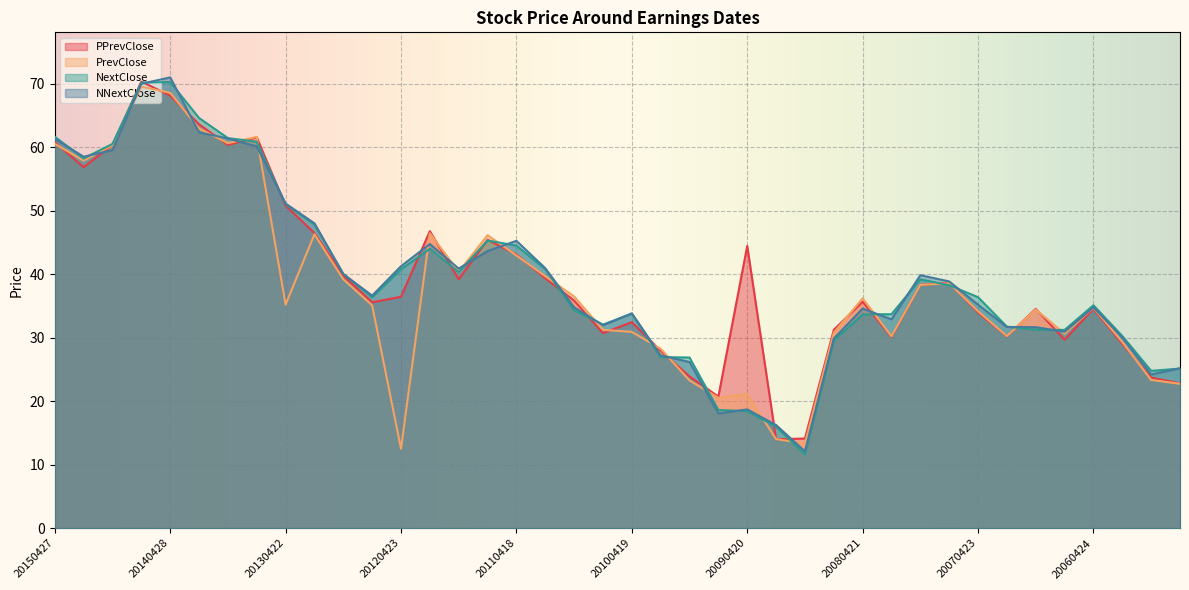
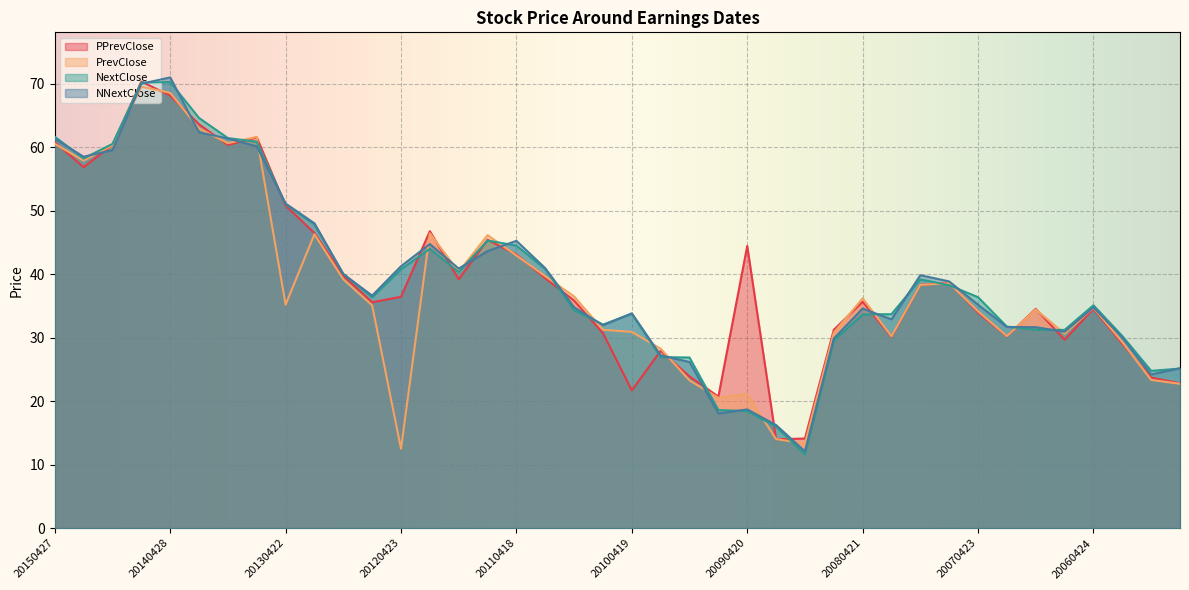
PPrevClose, 20100419: 32 -> 22
